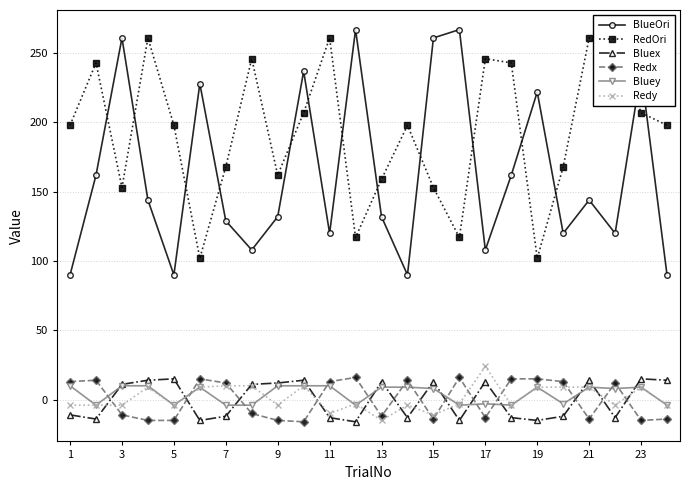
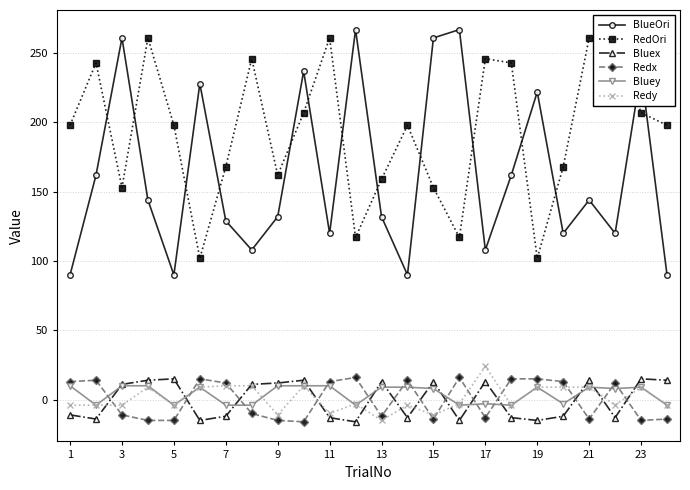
Redy, 9: -4 -> -11
